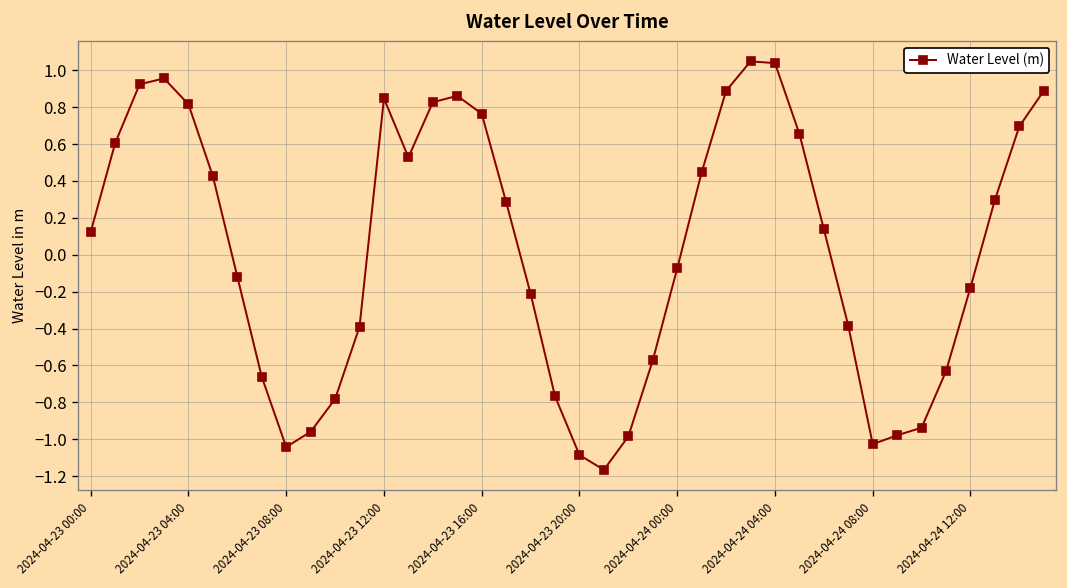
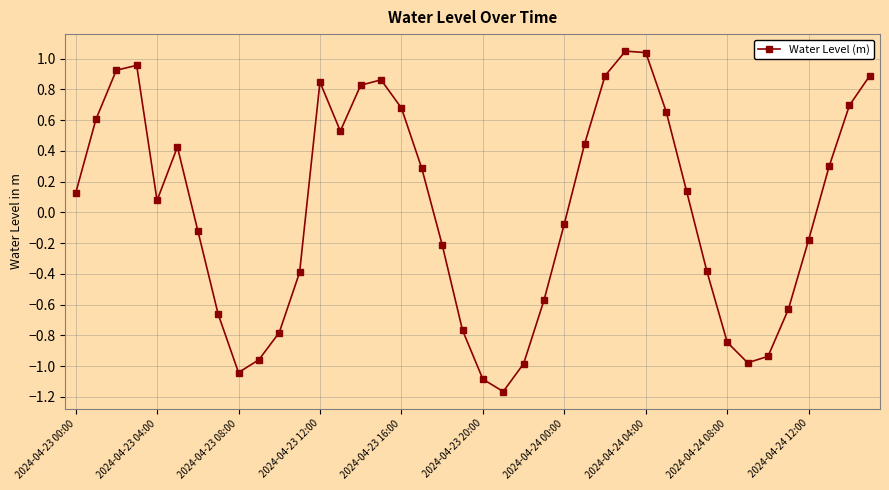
2024-04-23 04:00: 0.82 -> 0.08
2024-04-23 16:00: 0.76 -> 0.68
2024-04-24 08:00: -1.03 -> -0.85
